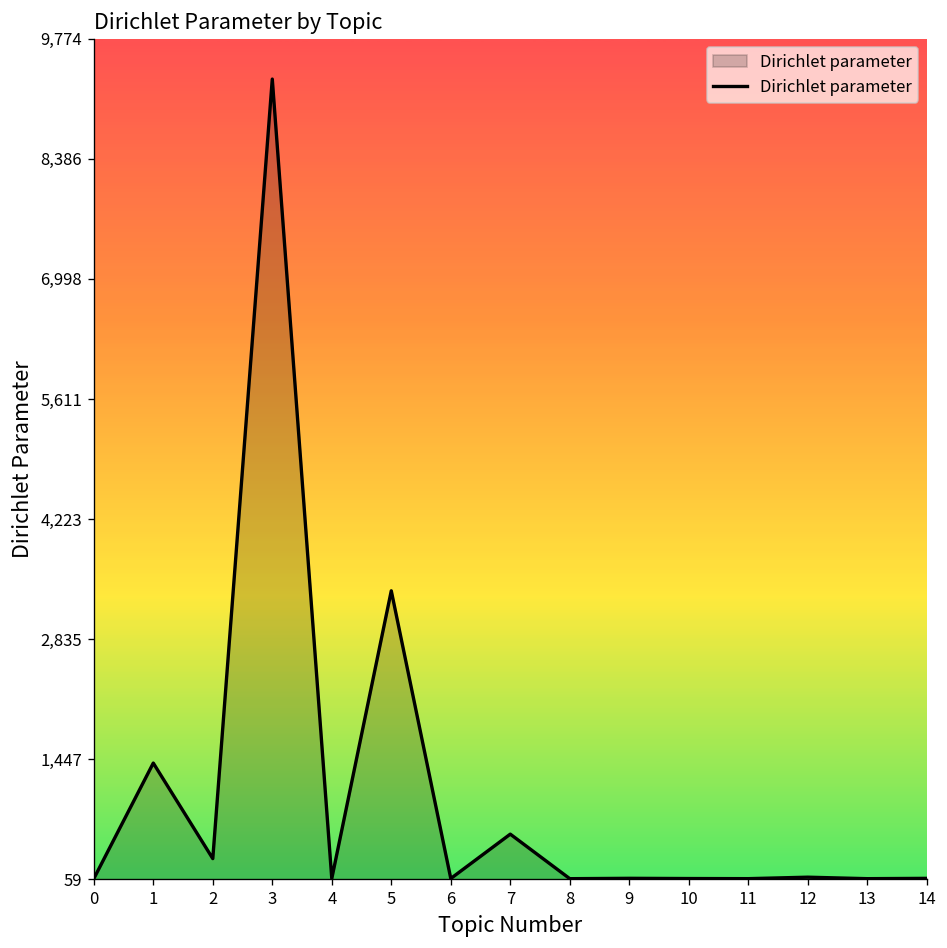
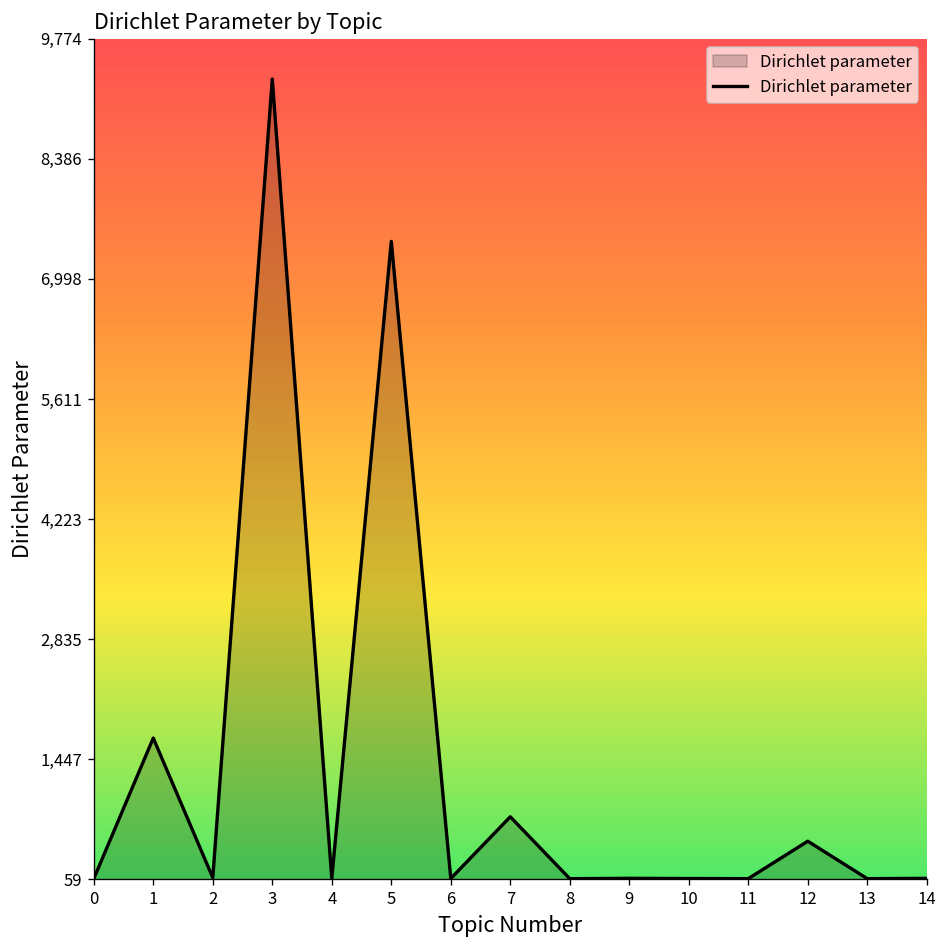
1: 1,400 -> 1,700
2: 300 -> 100
5: 3,400 -> 7,400
7: 600 -> 800
12: 100 -> 500
